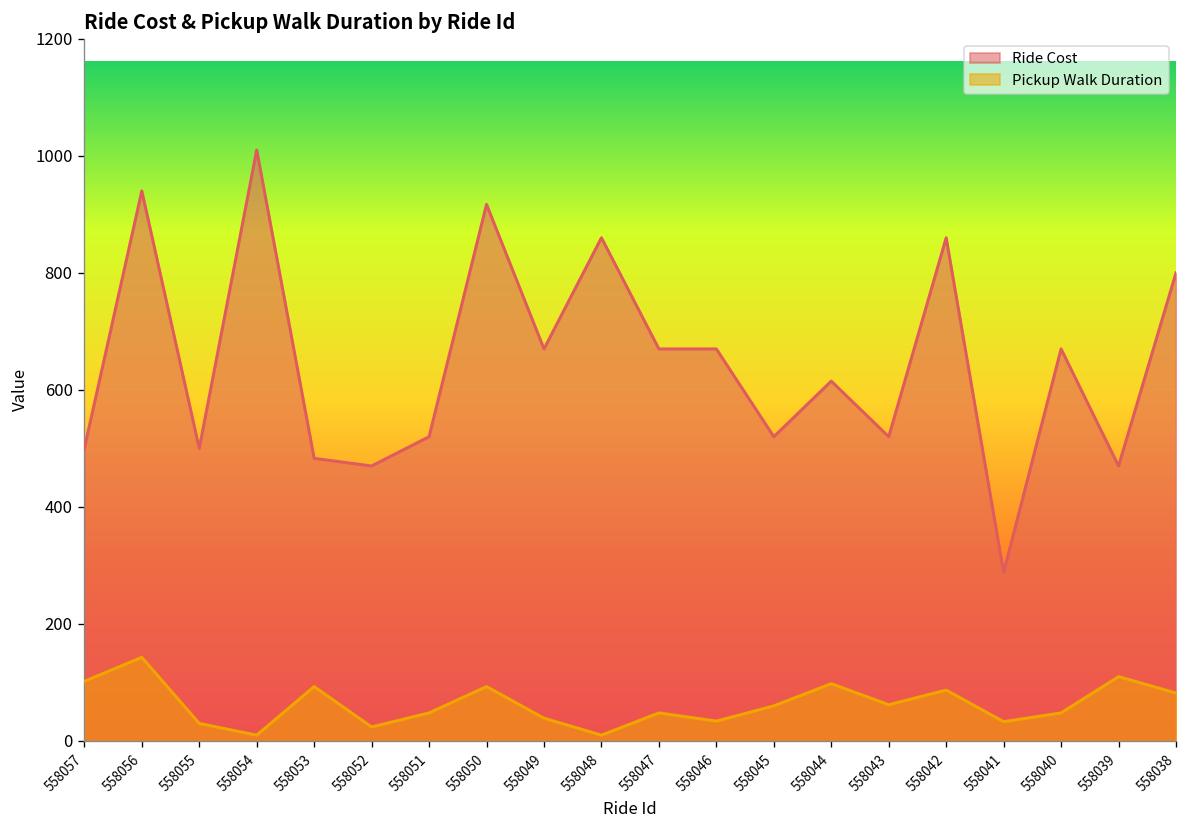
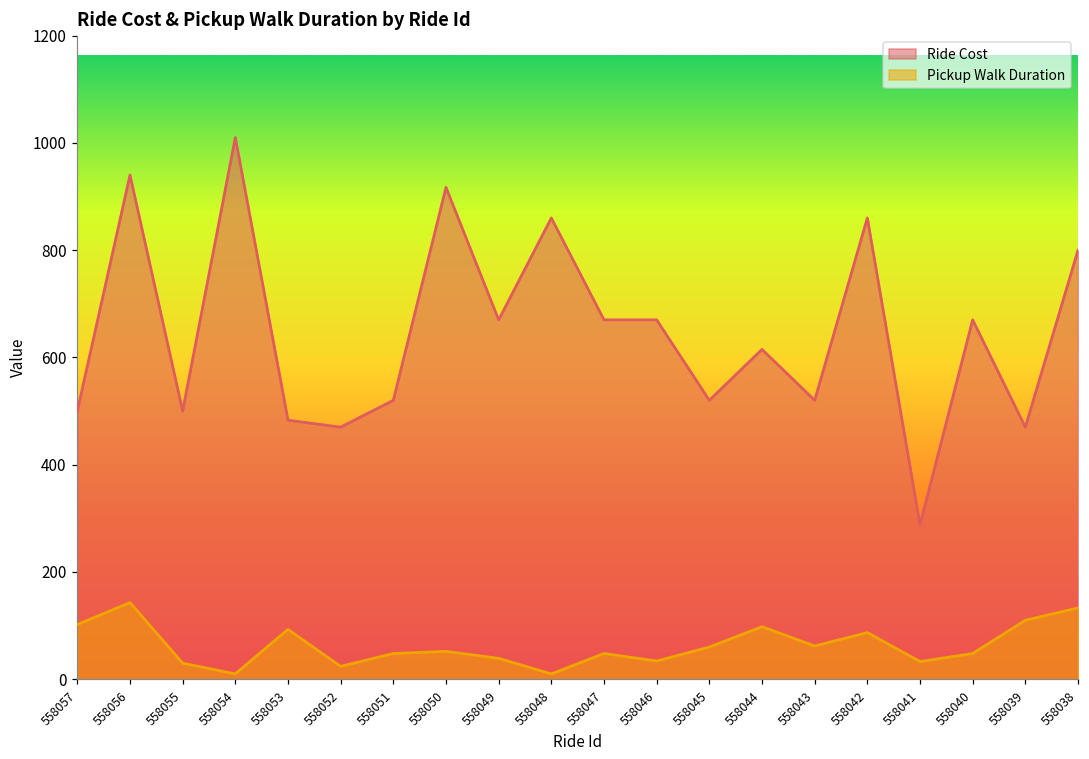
Pickup Walk Duration, 558050: 90 -> 50
Pickup Walk Duration, 558038: 80 -> 130
